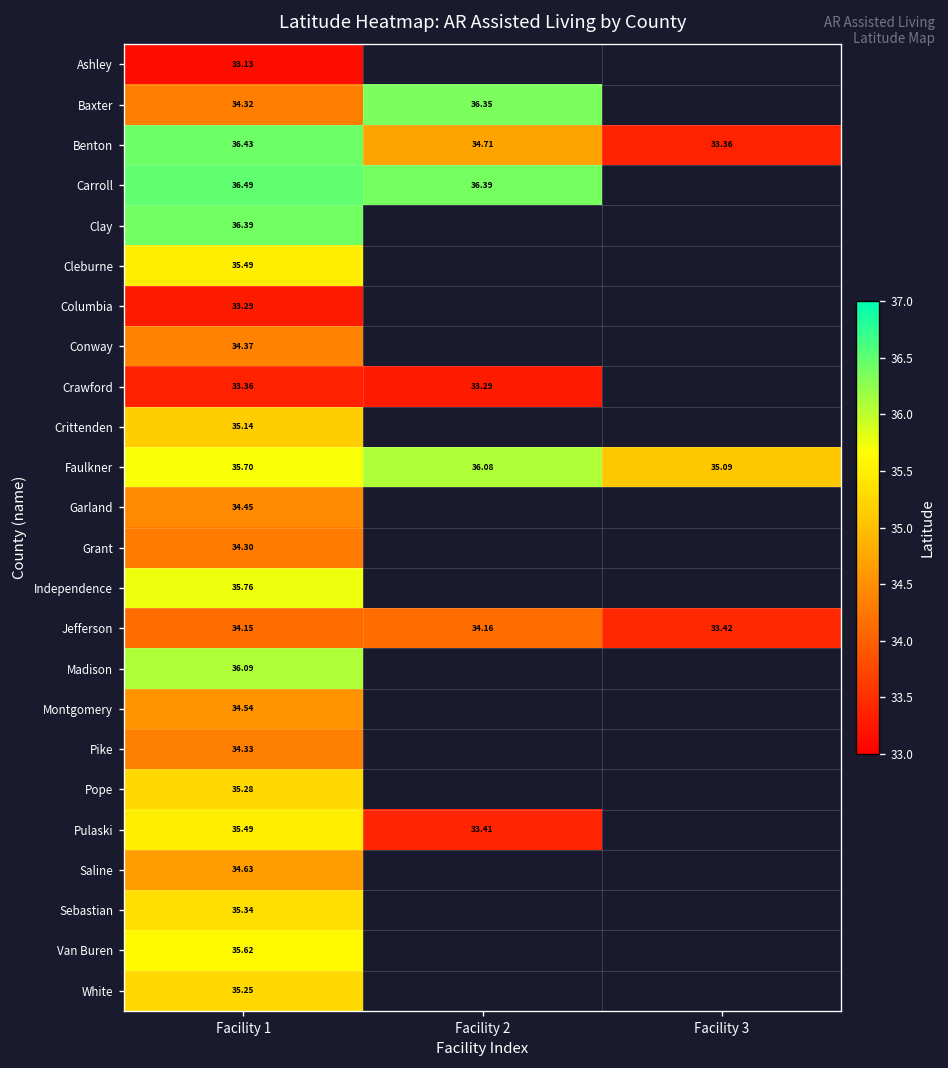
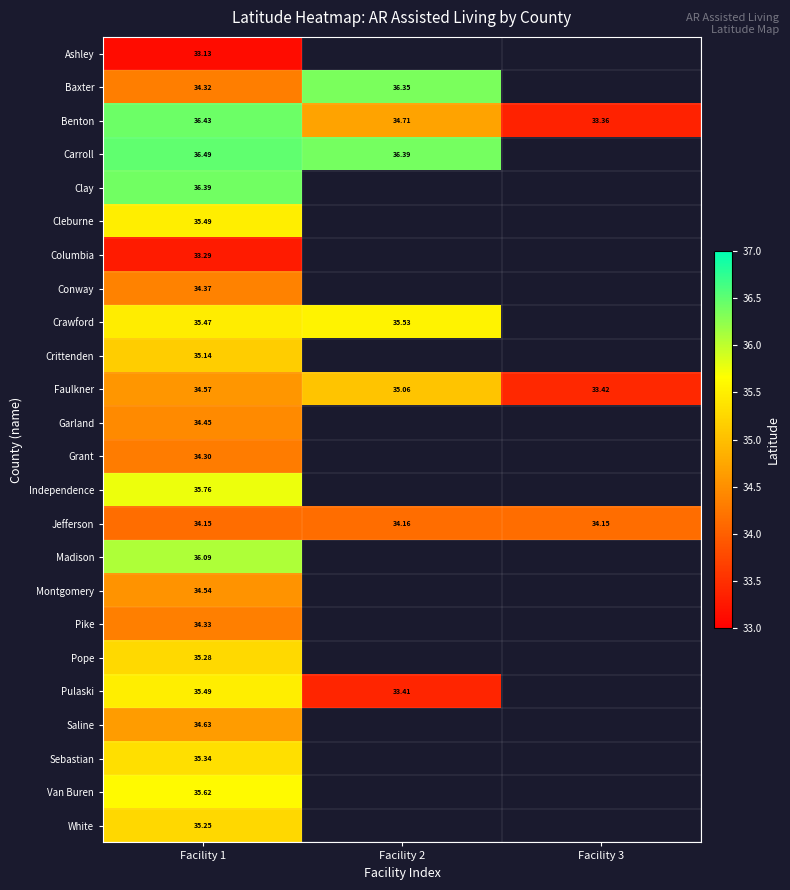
Crawford, Facility 1: 33.36 -> 35.47
Crawford, Facility 2: 33.29 -> 35.53
Faulkner, Facility 1: 35.70 -> 34.57
Faulkner, Facility 2: 36.08 -> 35.06
Faulkner, Facility 3: 35.09 -> 33.42
Jefferson, Facility 3: 33.42 -> 34.15
